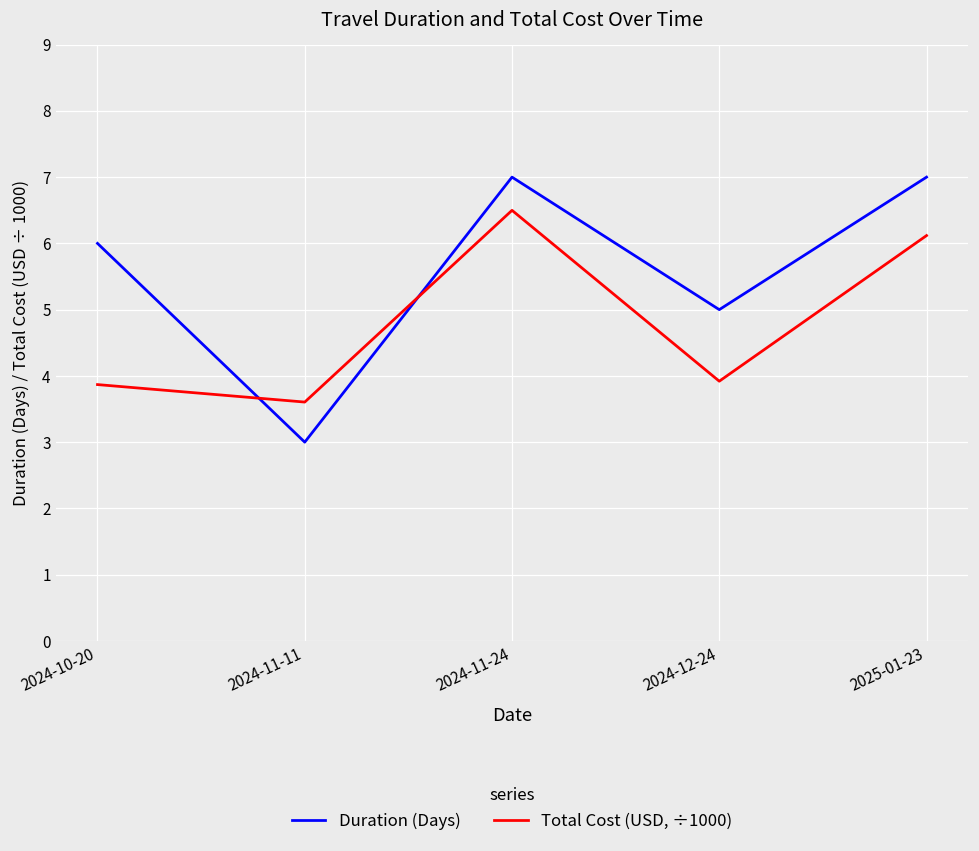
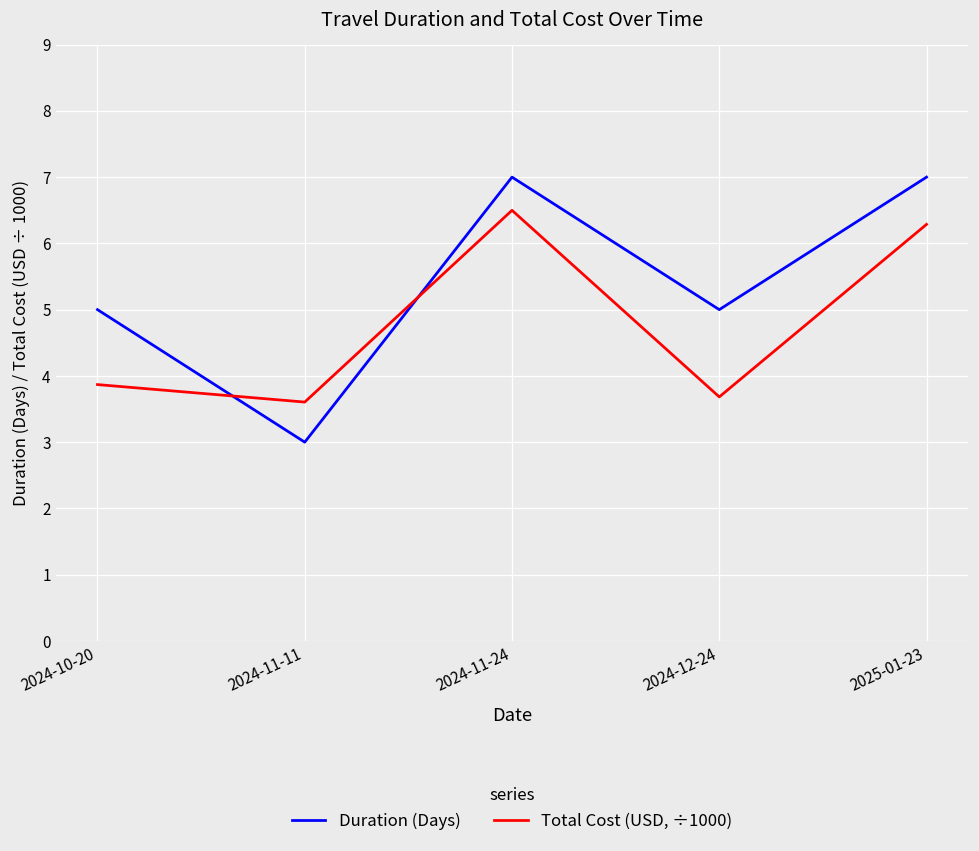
Duration (Days), 2024-10-20: 6 -> 5
Total Cost (USD, ÷1000), 2024-12-24: 3.9 -> 3.7
Total Cost (USD, ÷1000), 2025-01-23: 6.1 -> 6.3
